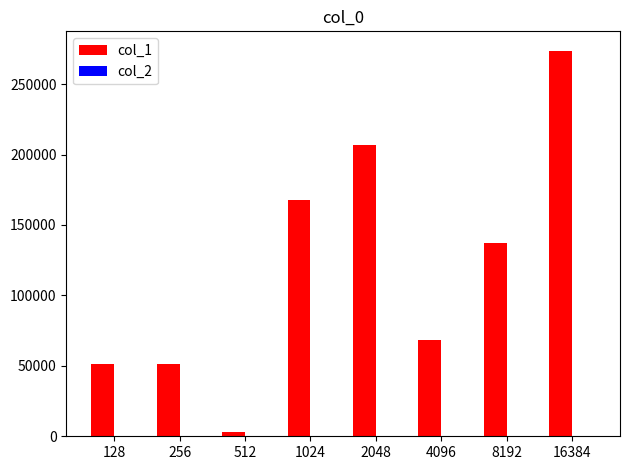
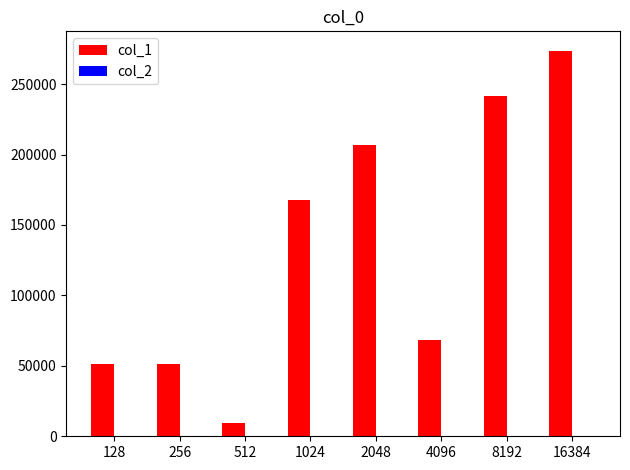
col_1, 512: 3000 -> 10000
col_1, 8192: 137000 -> 242000
